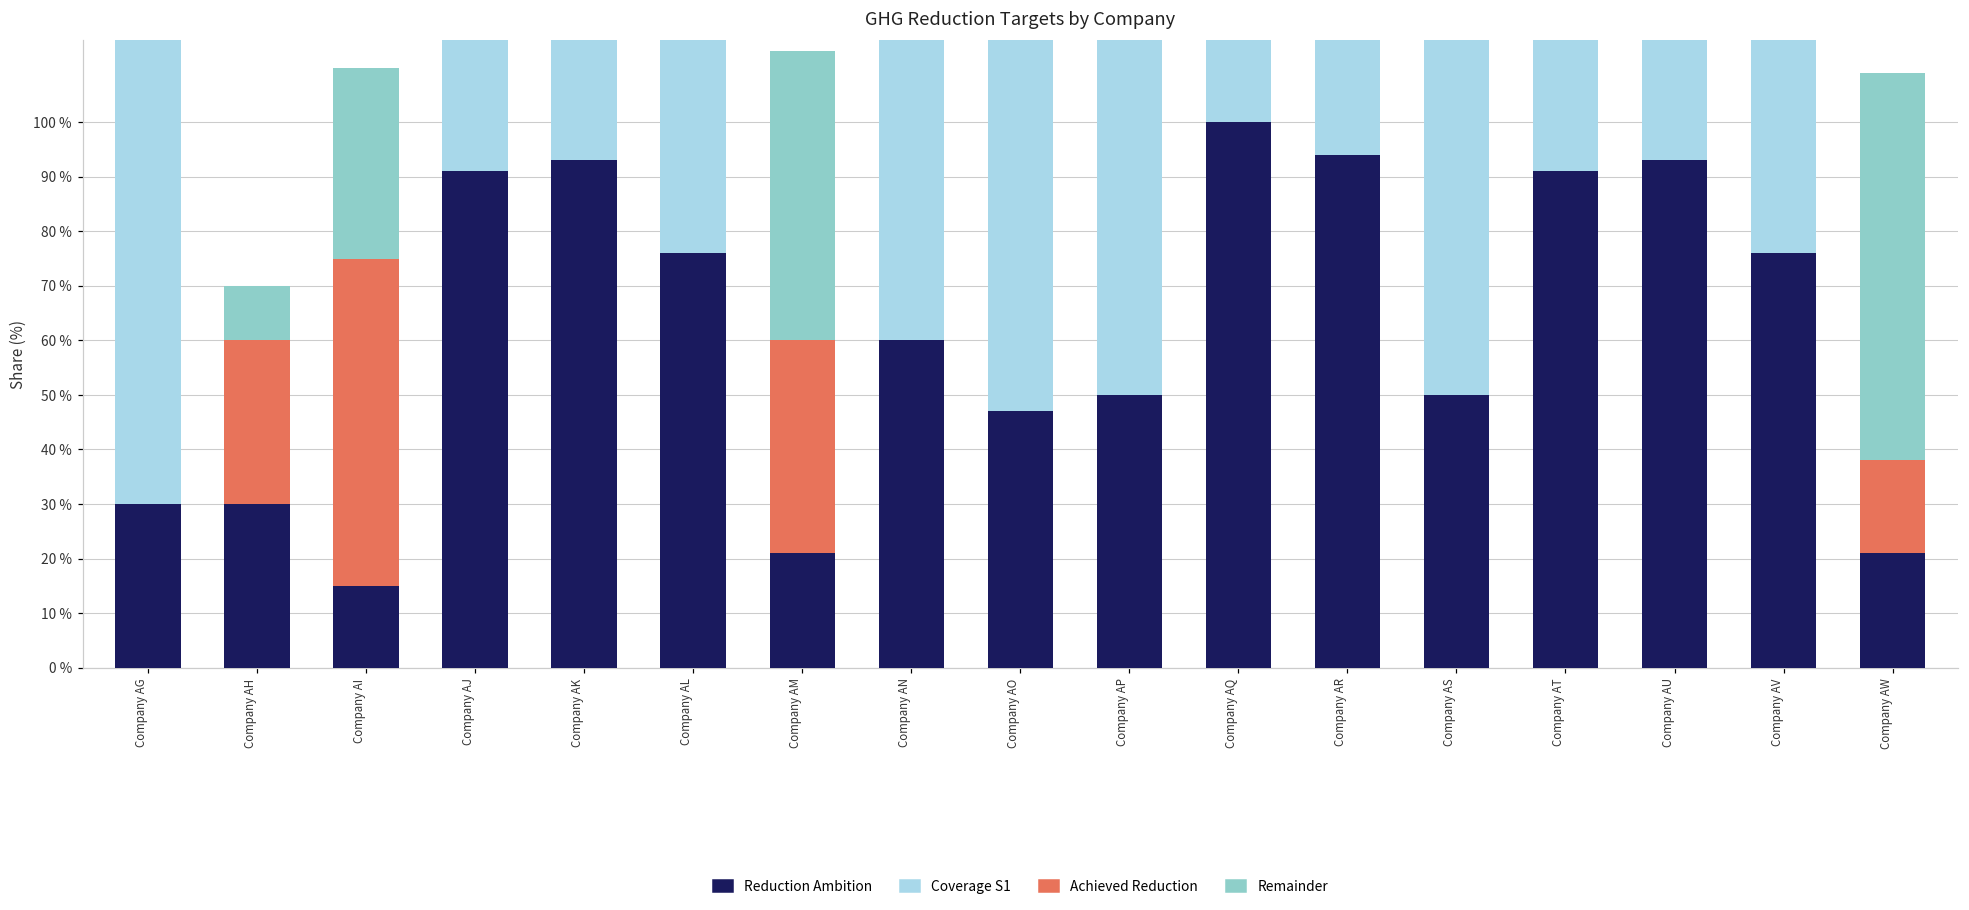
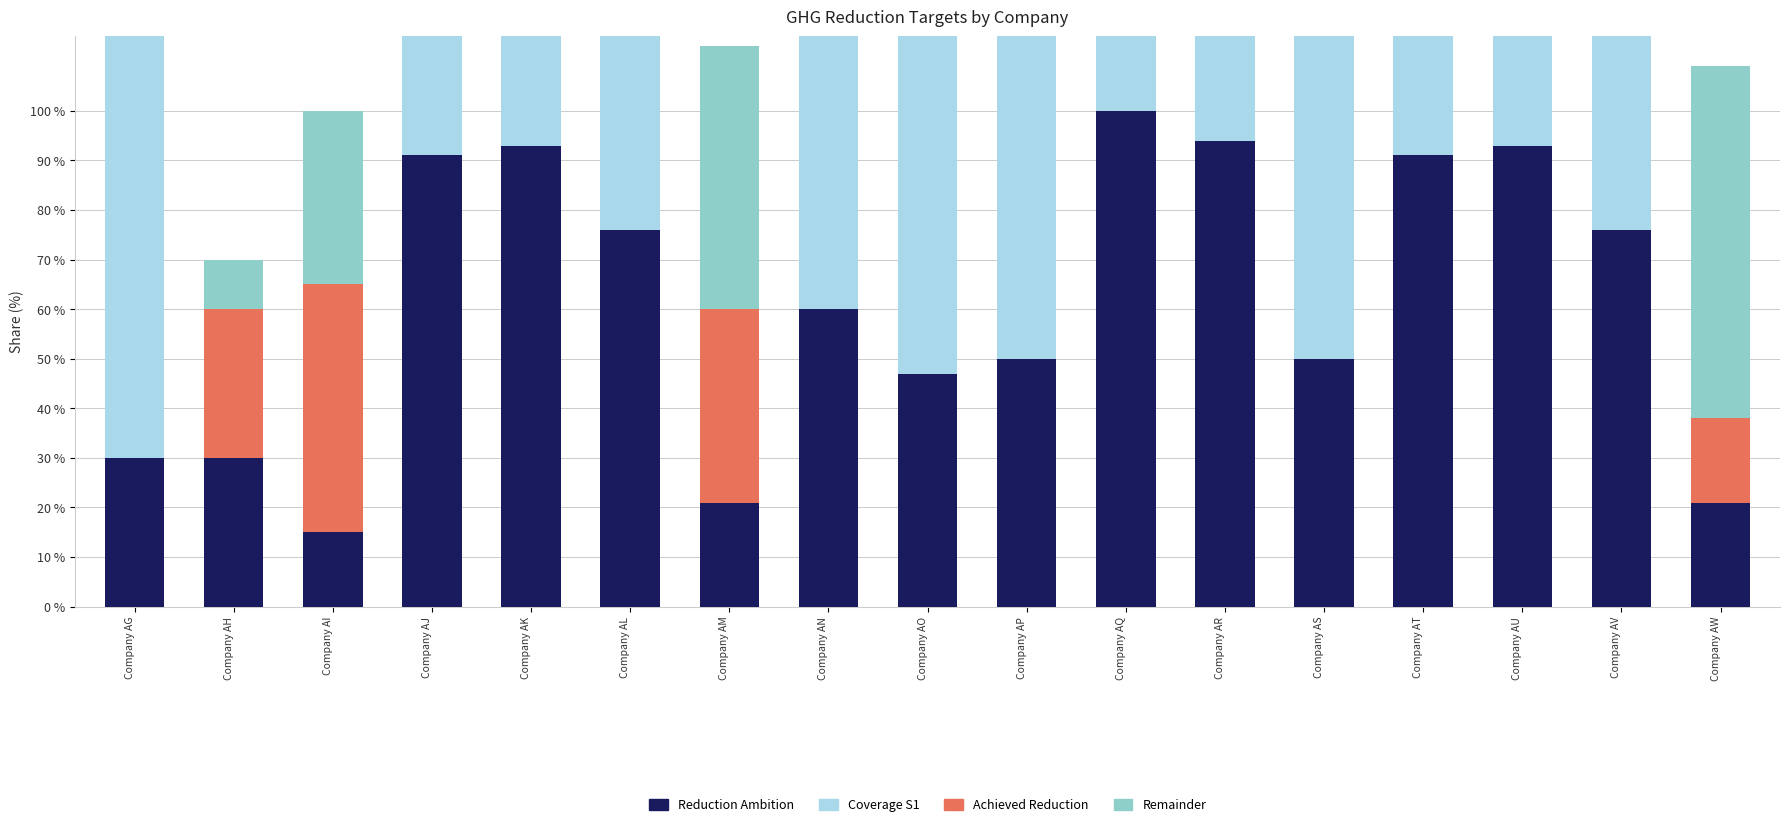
Achieved Reduction, Company AI: 60 % -> 50 %
